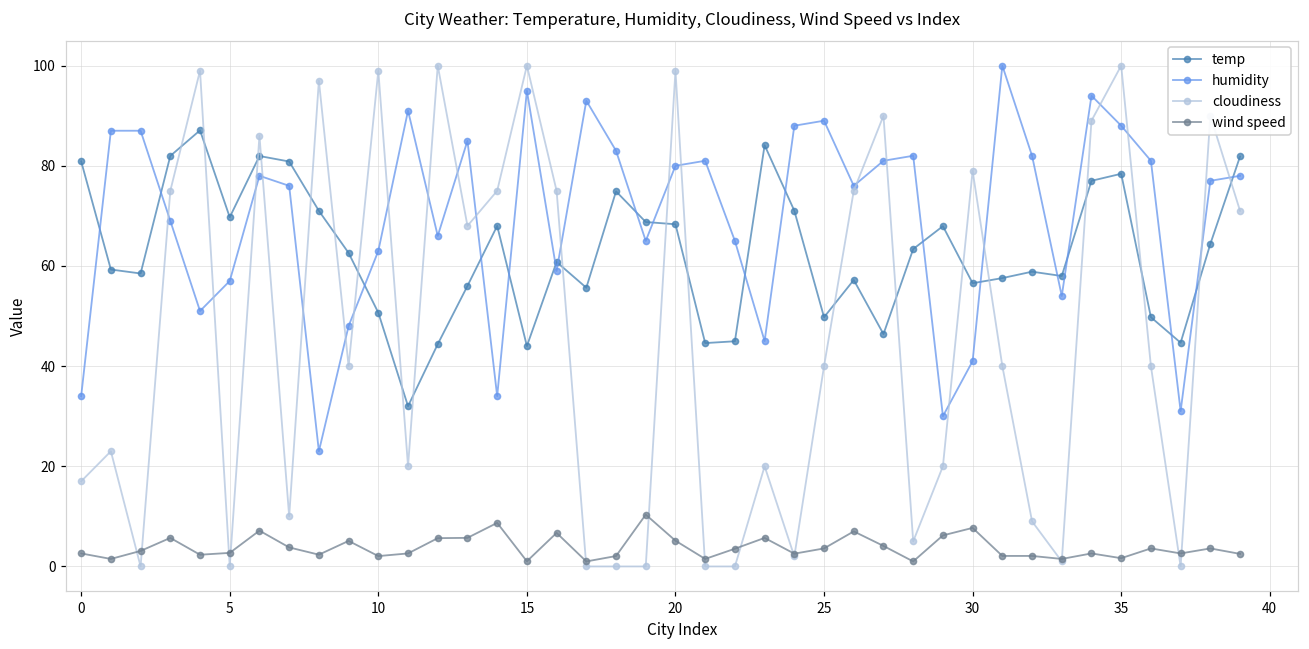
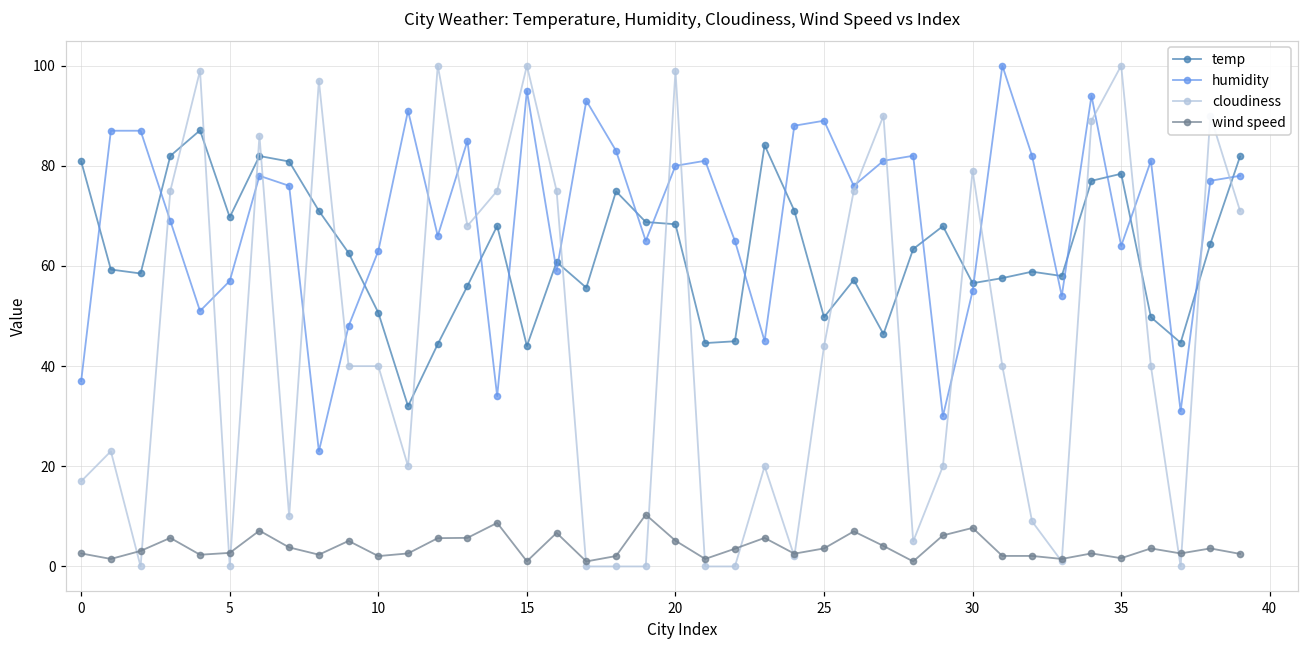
humidity, 0: 34 -> 37
cloudiness, 10: 99 -> 40
cloudiness, 25: 40 -> 44
humidity, 30: 41 -> 55
humidity, 35: 88 -> 64
